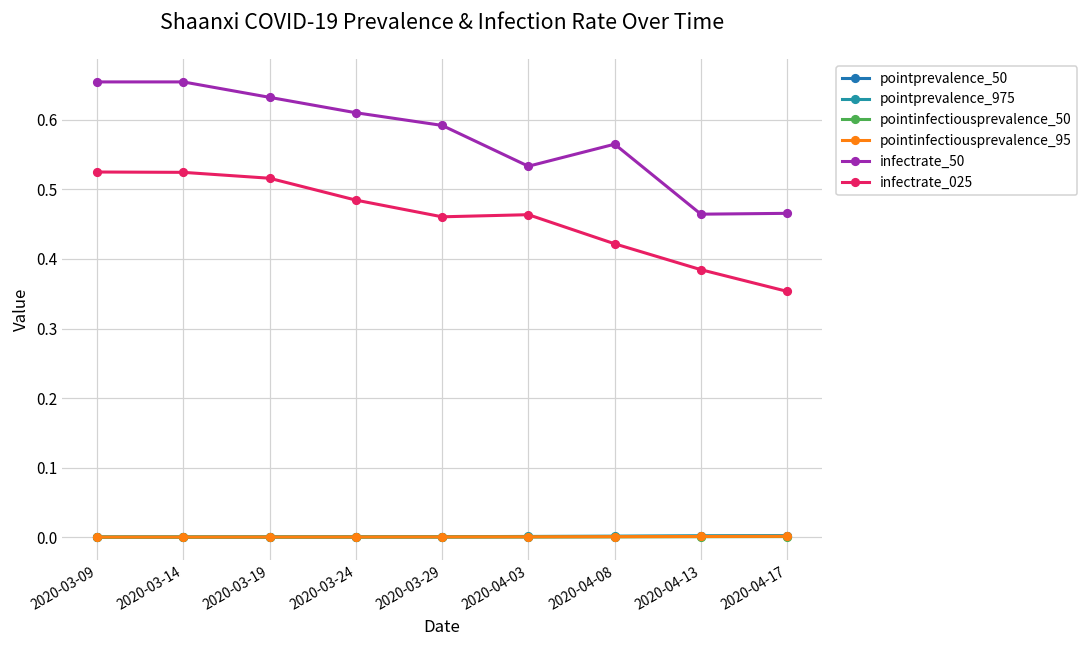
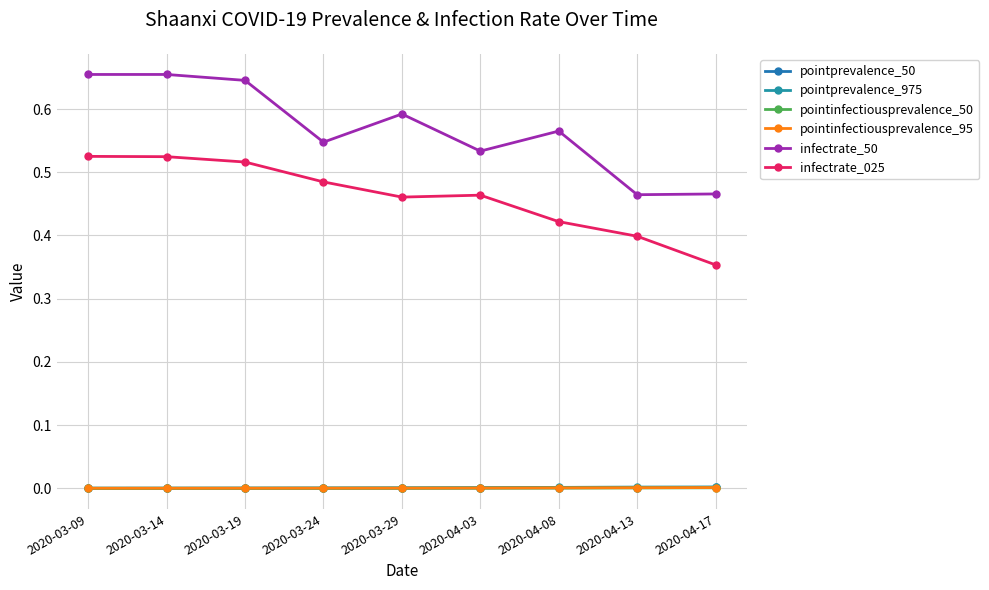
infectrate_50, 2020-03-19: 0.63 -> 0.65
infectrate_50, 2020-03-24: 0.61 -> 0.55
infectrate_025, 2020-04-13: 0.38 -> 0.40
